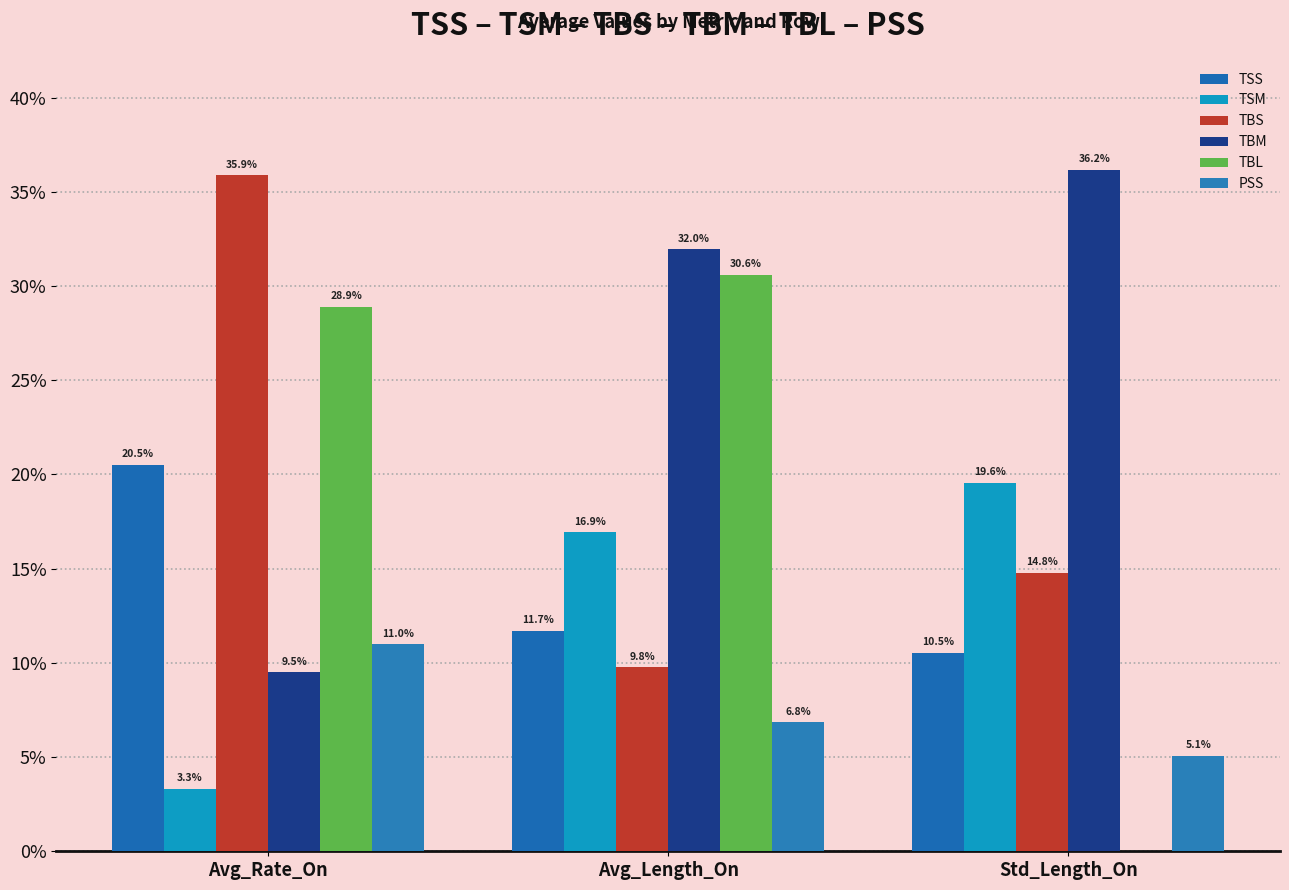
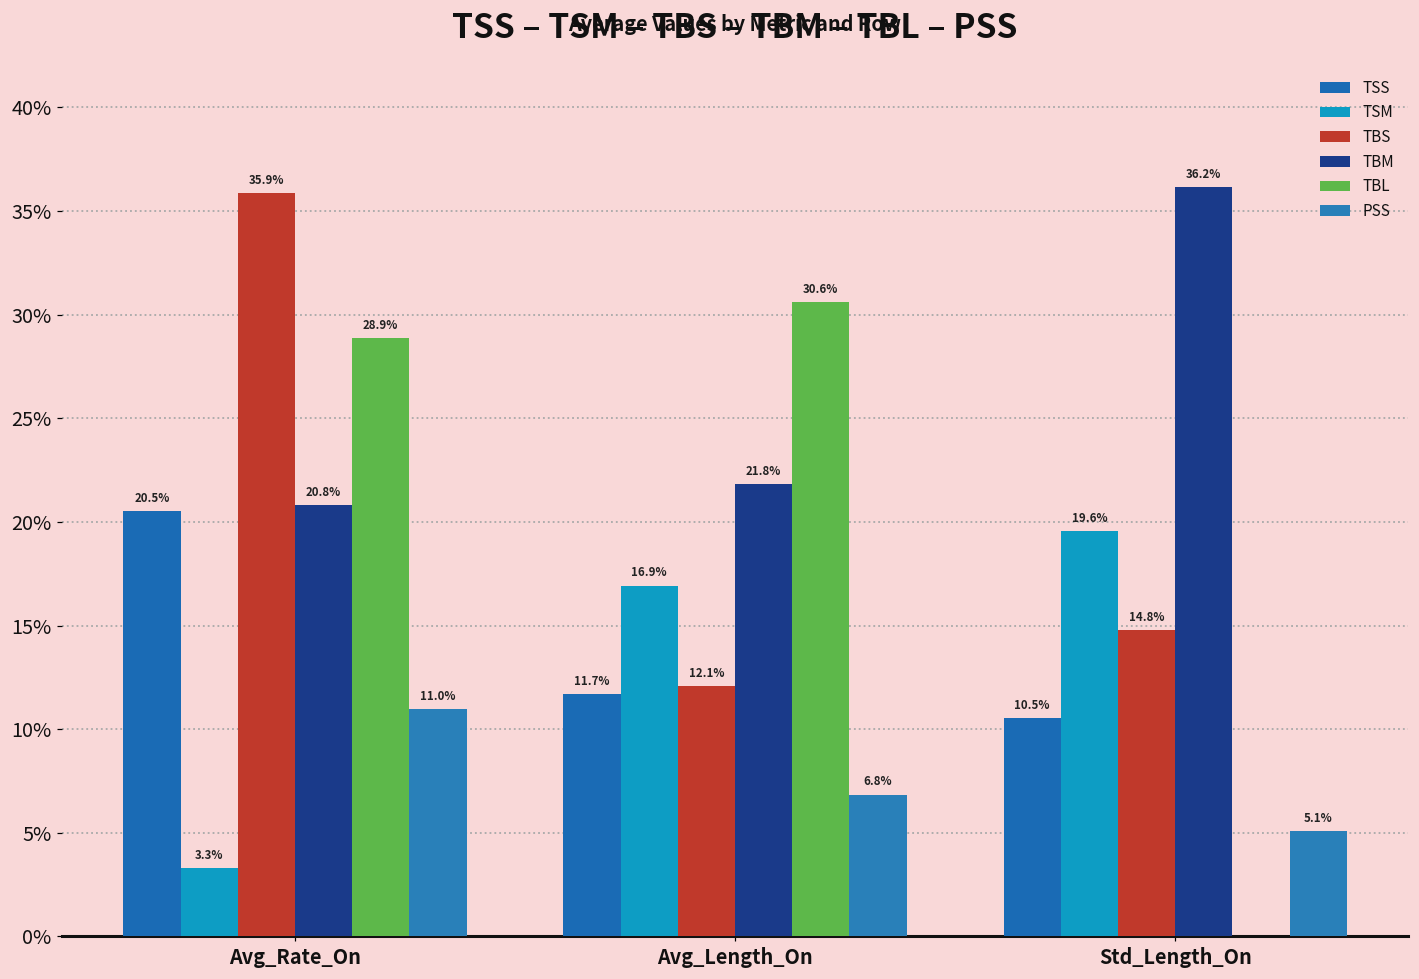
TBM, Avg_Rate_On: 9.5% -> 20.8%
TBS, Avg_Length_On: 9.8% -> 12.1%
TBM, Avg_Length_On: 32.0% -> 21.8%
